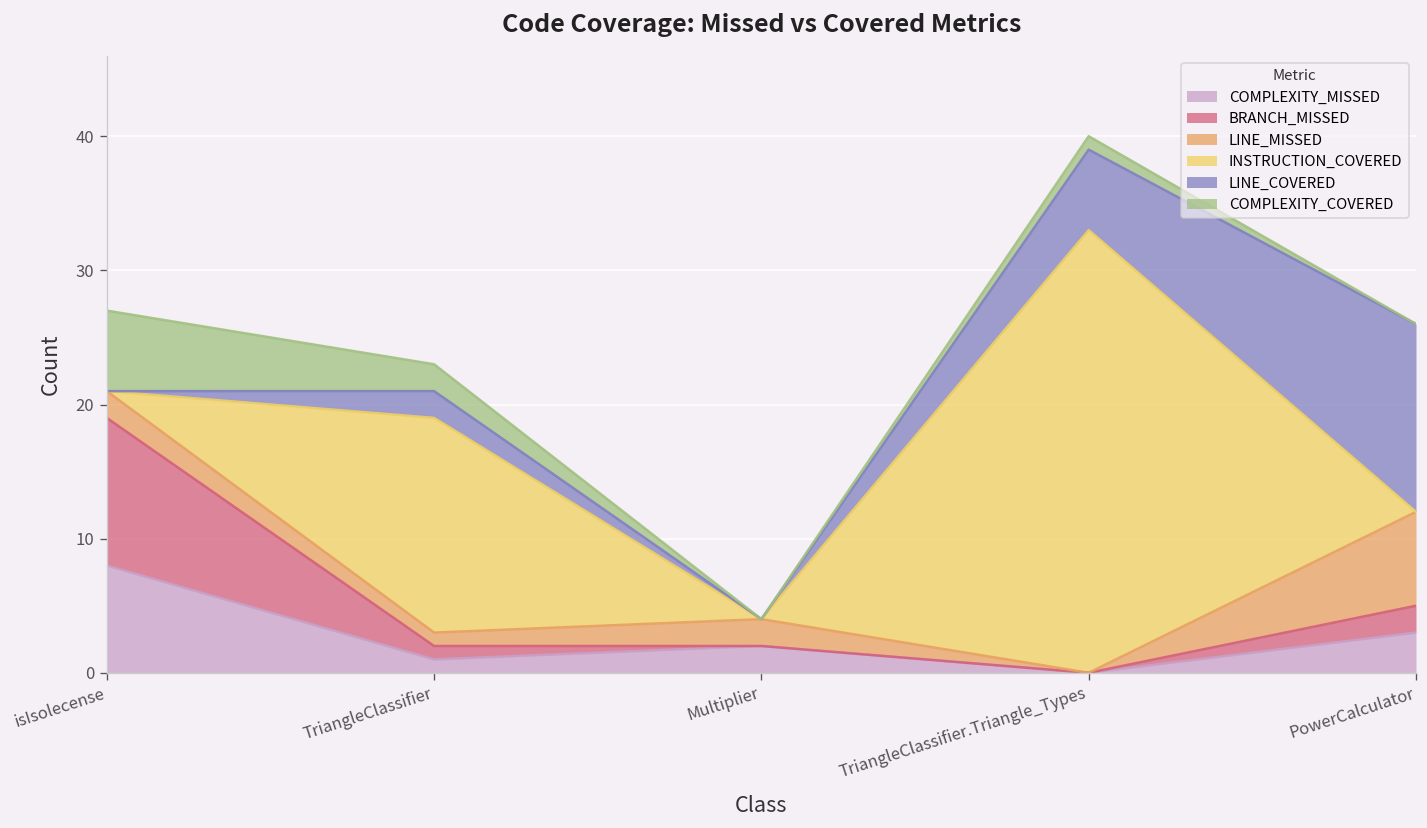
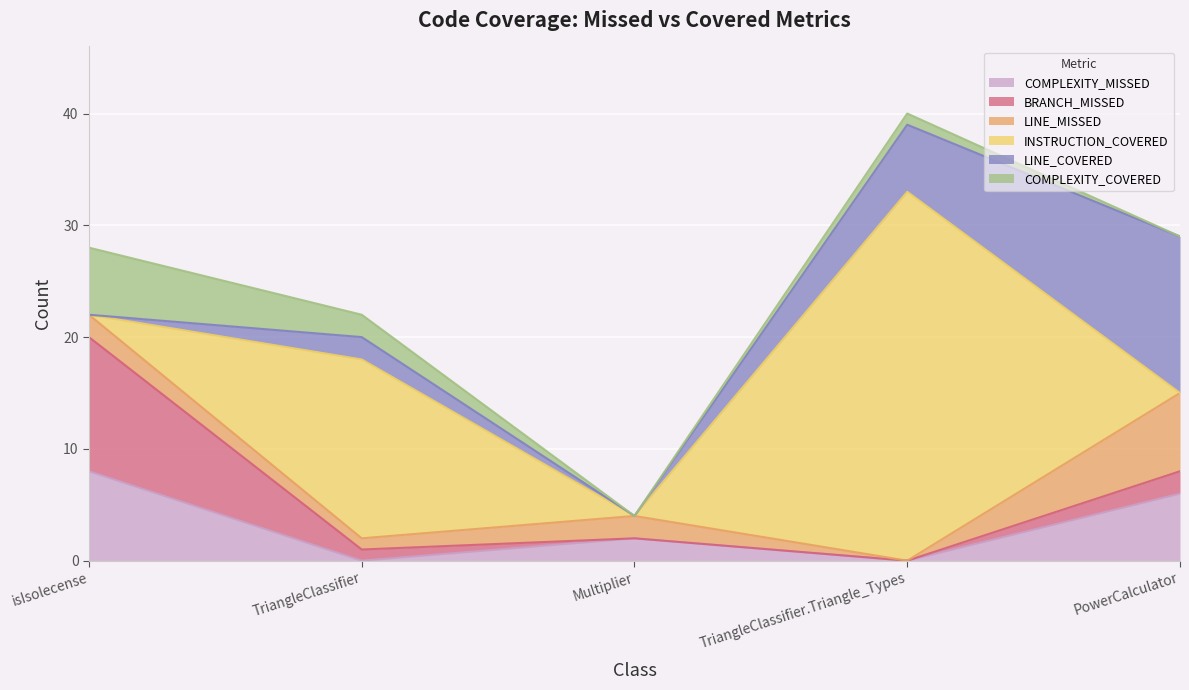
BRANCH_MISSED, isIsolecense: 11 -> 12
COMPLEXITY_MISSED, TriangleClassifier: 1 -> 0
COMPLEXITY_MISSED, PowerCalculator: 3 -> 6
